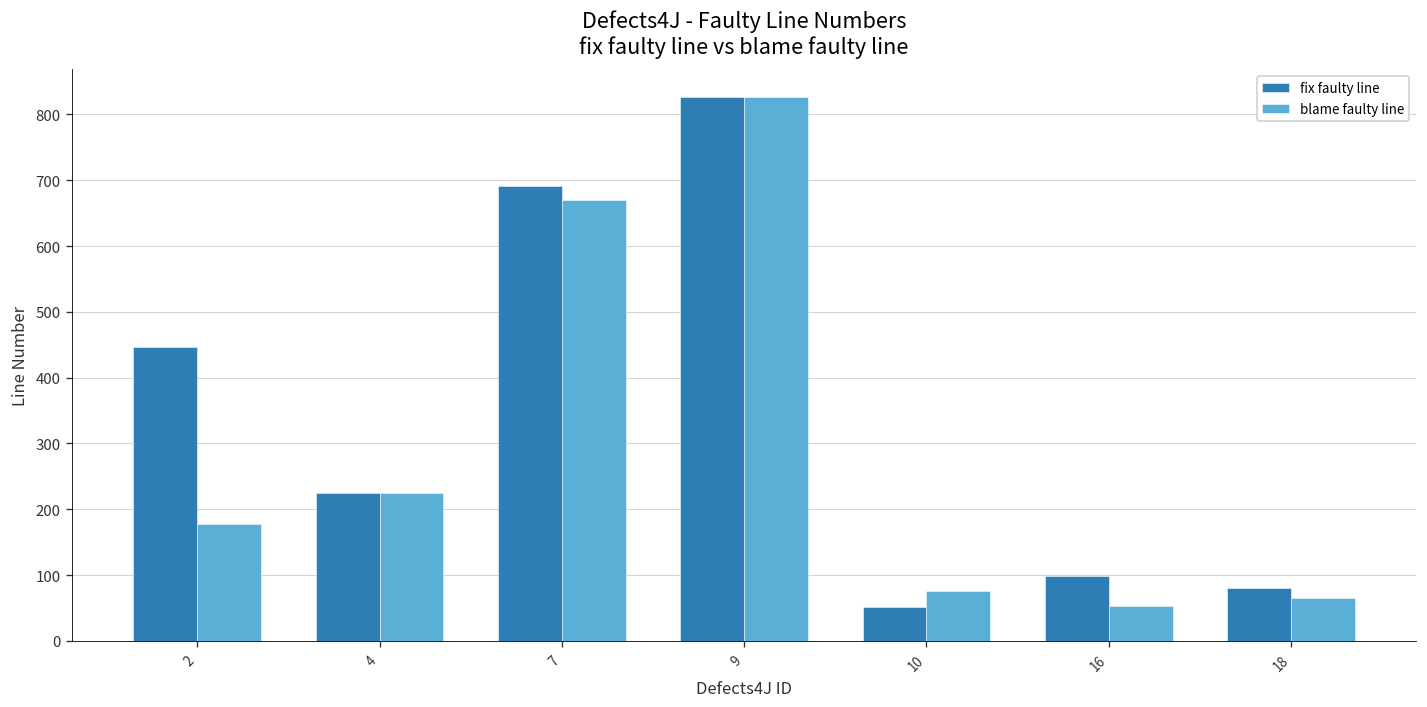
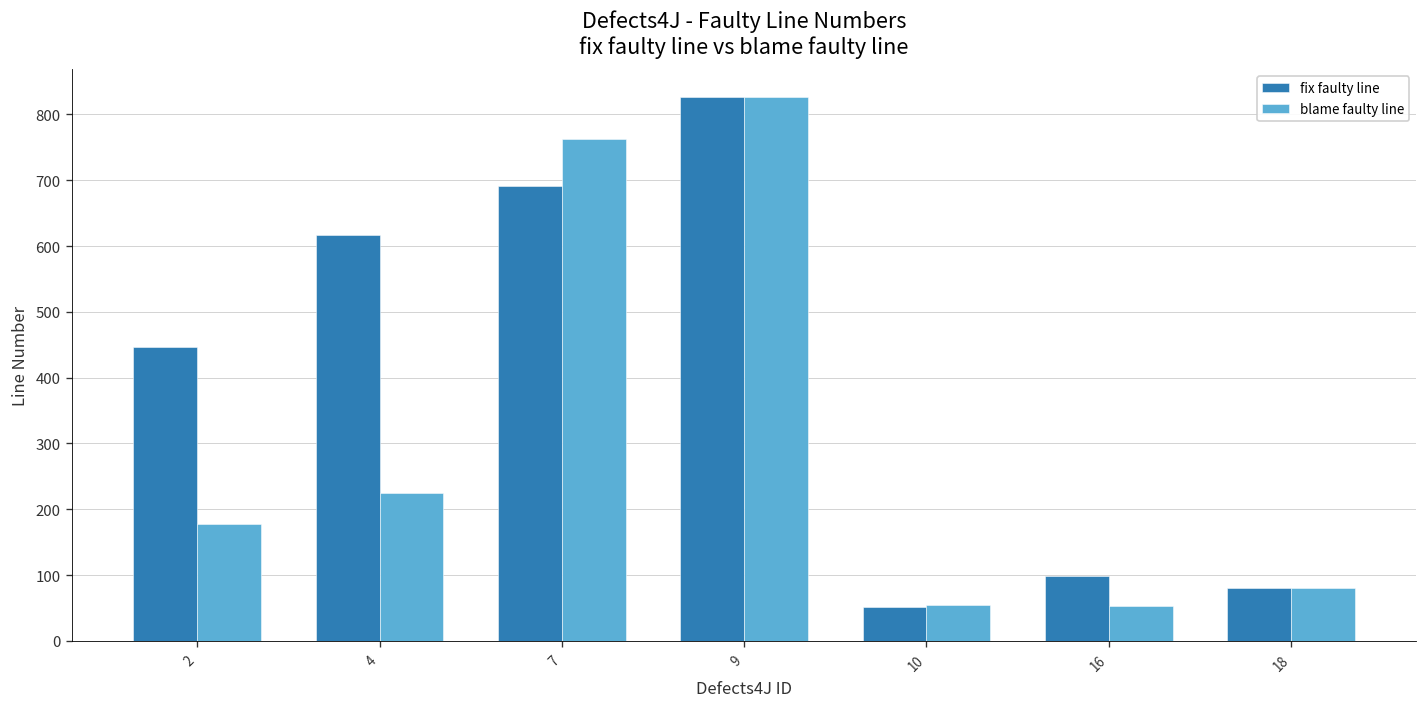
fix faulty line, 4: 230 -> 620
blame faulty line, 7: 670 -> 760
blame faulty line, 10: 80 -> 50
blame faulty line, 18: 70 -> 80
